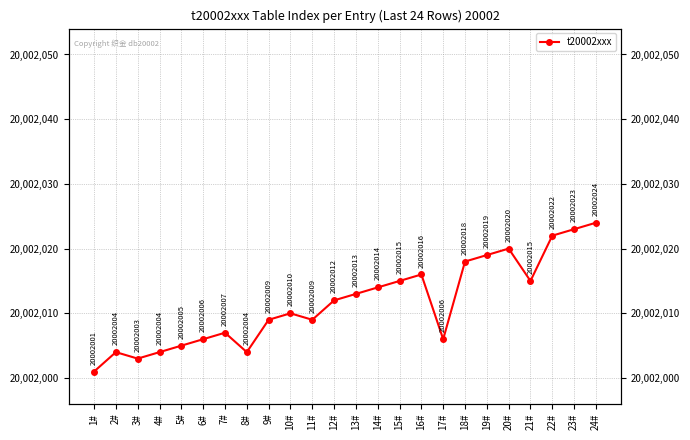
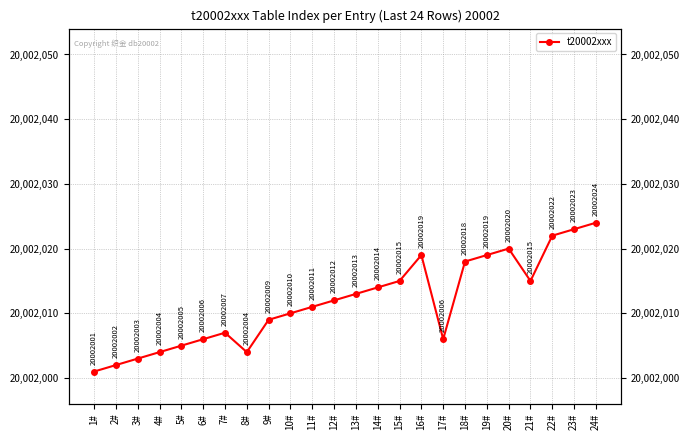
2#: 20002004 -> 20002002
11#: 20002009 -> 20002011
16#: 20002016 -> 20002019
